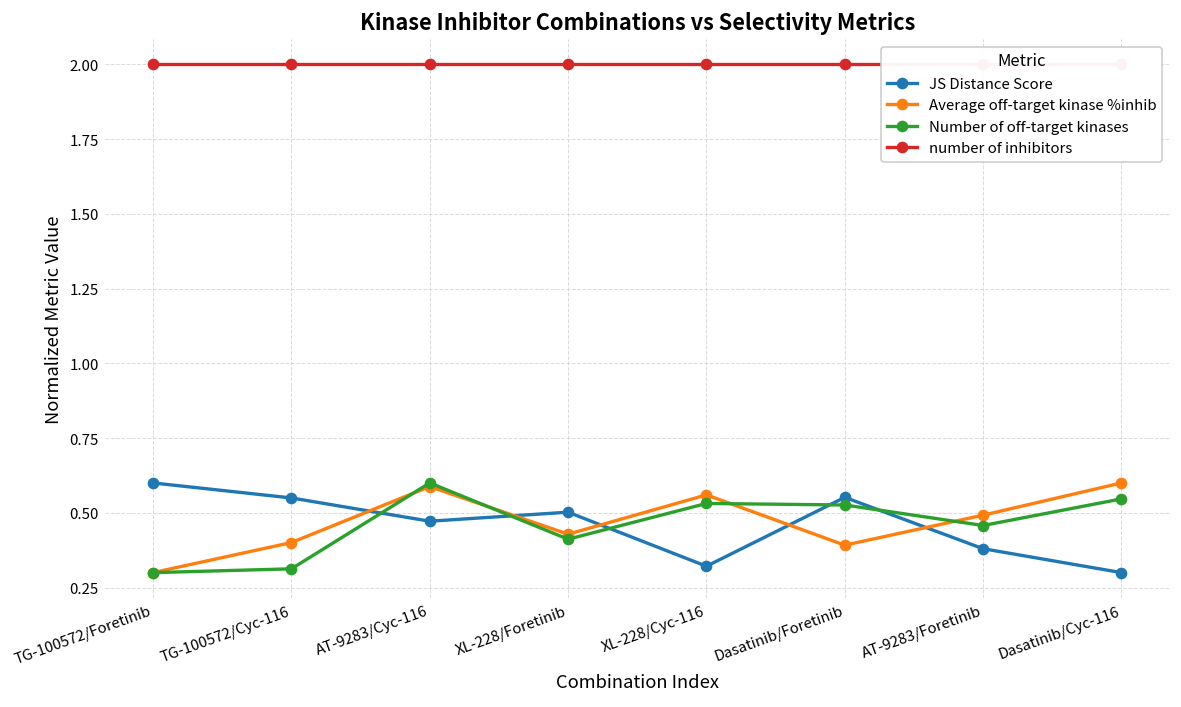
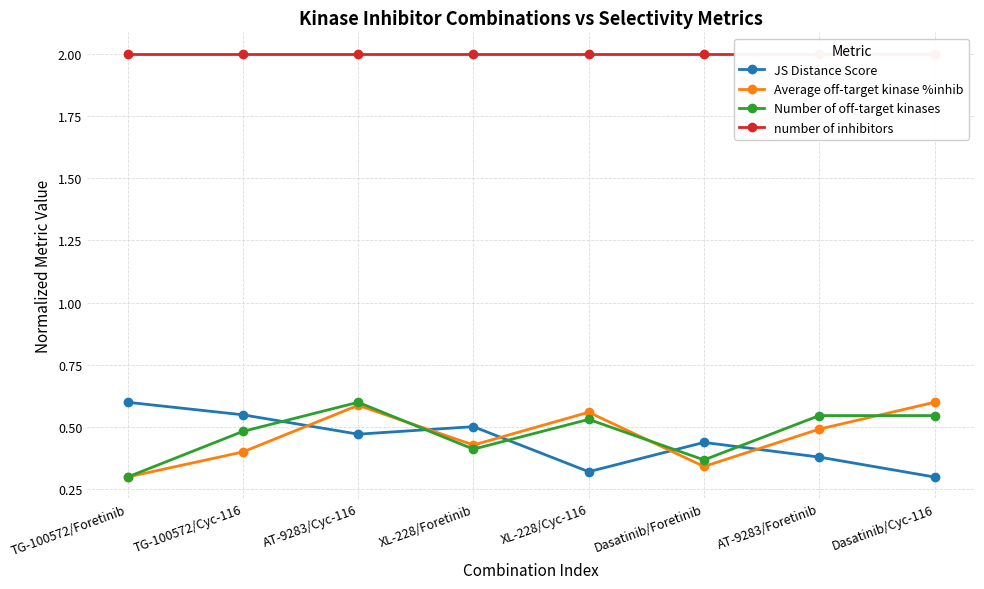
Number of off-target kinases, TG-100572/Cyc-116: 0.31 -> 0.48
JS Distance Score, Dasatinib/Foretinib: 0.55 -> 0.44
Average off-target kinase %inhib, Dasatinib/Foretinib: 0.39 -> 0.34
Number of off-target kinases, Dasatinib/Foretinib: 0.53 -> 0.37
Number of off-target kinases, AT-9283/Foretinib: 0.46 -> 0.55
